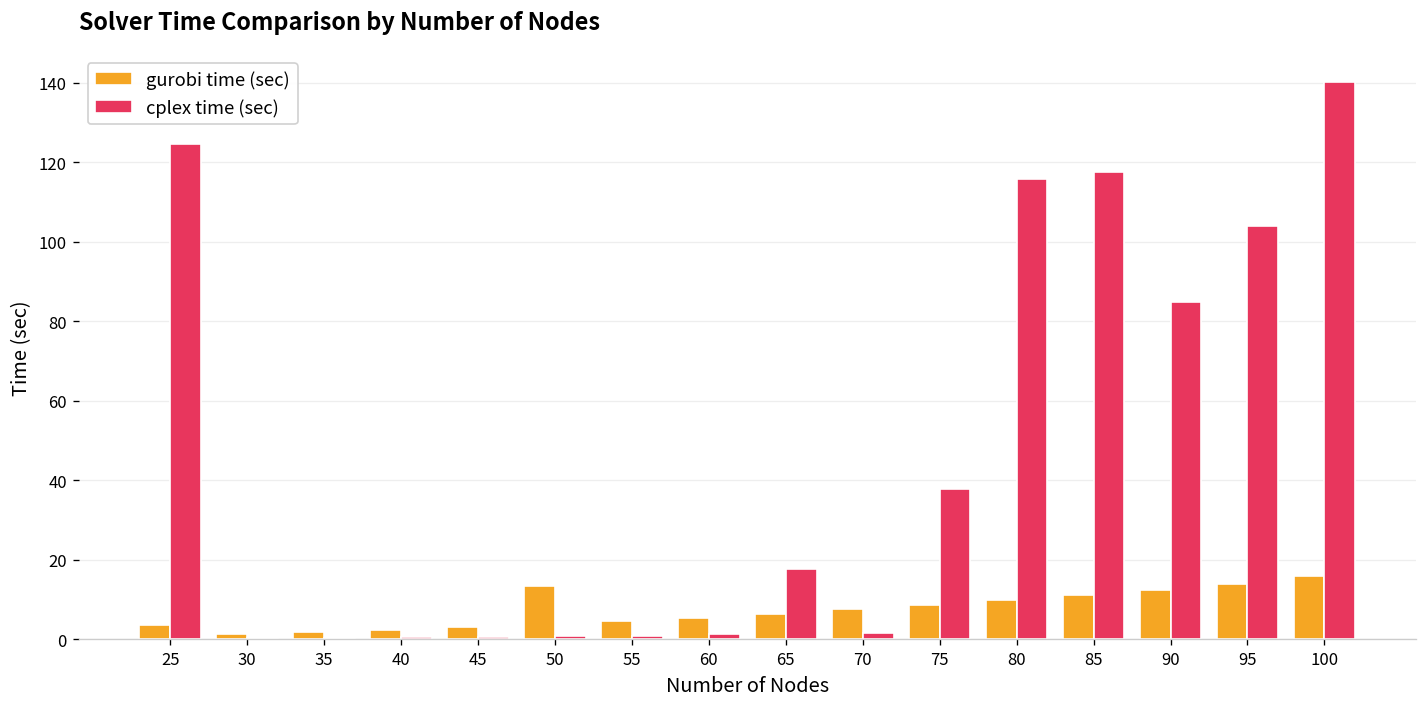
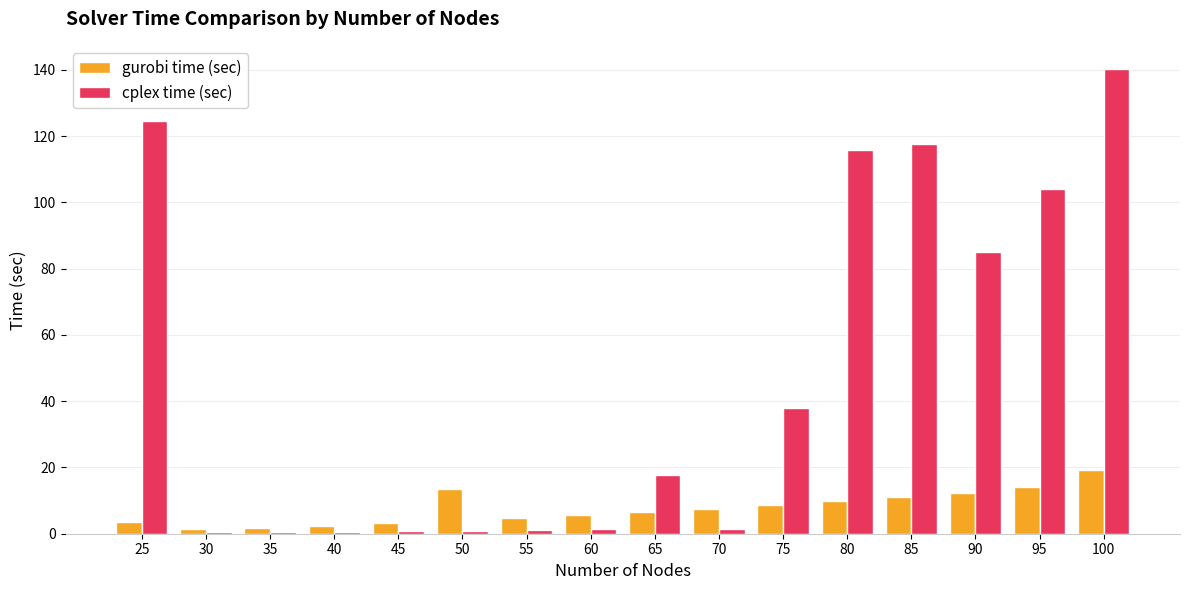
gurobi time (sec), 100: 16 -> 19
